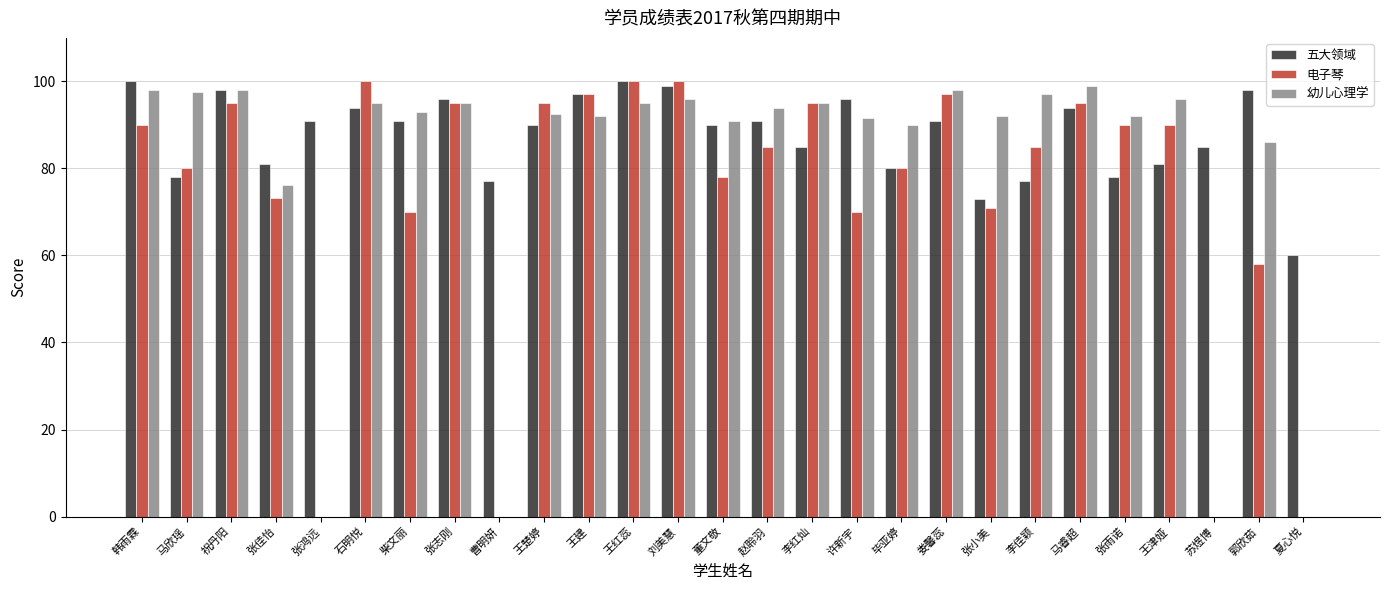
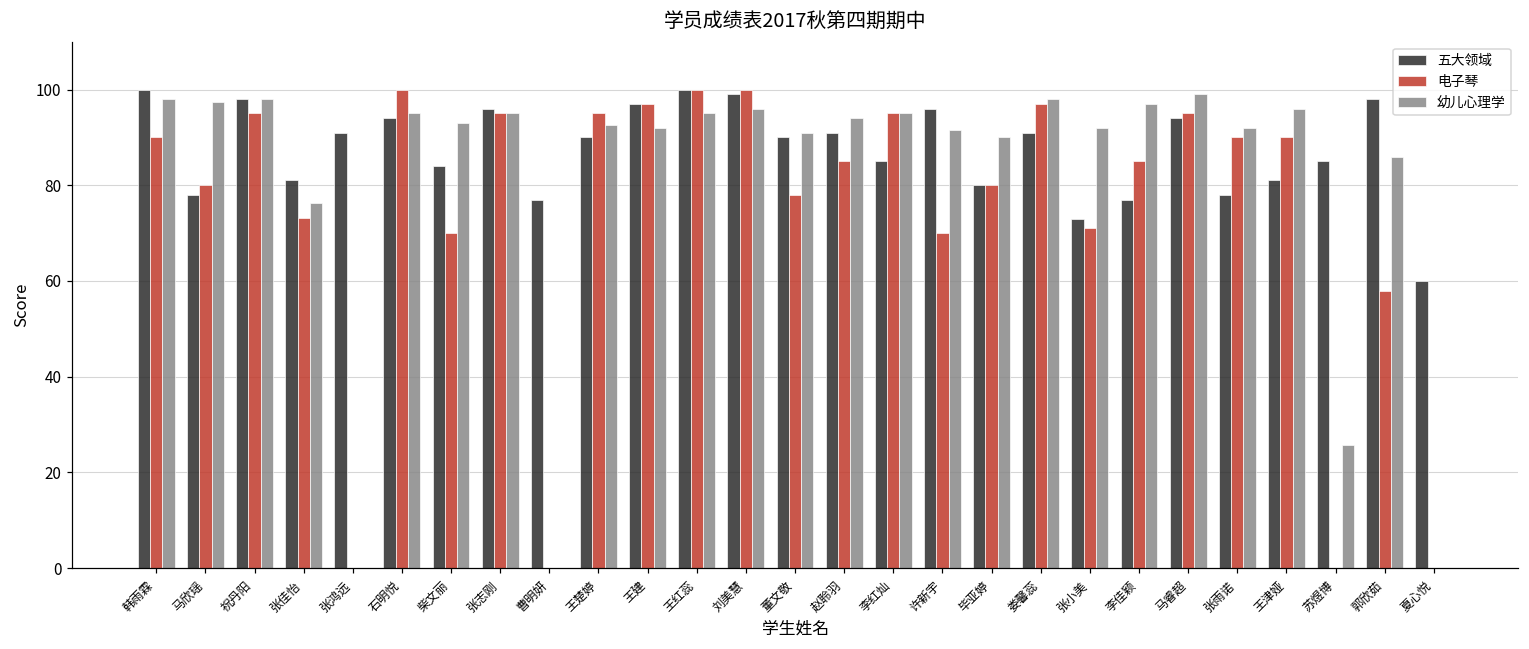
五大领域, 柴文丽: 91 -> 84
幼儿心理学, 苏煜博: 0 -> 26
